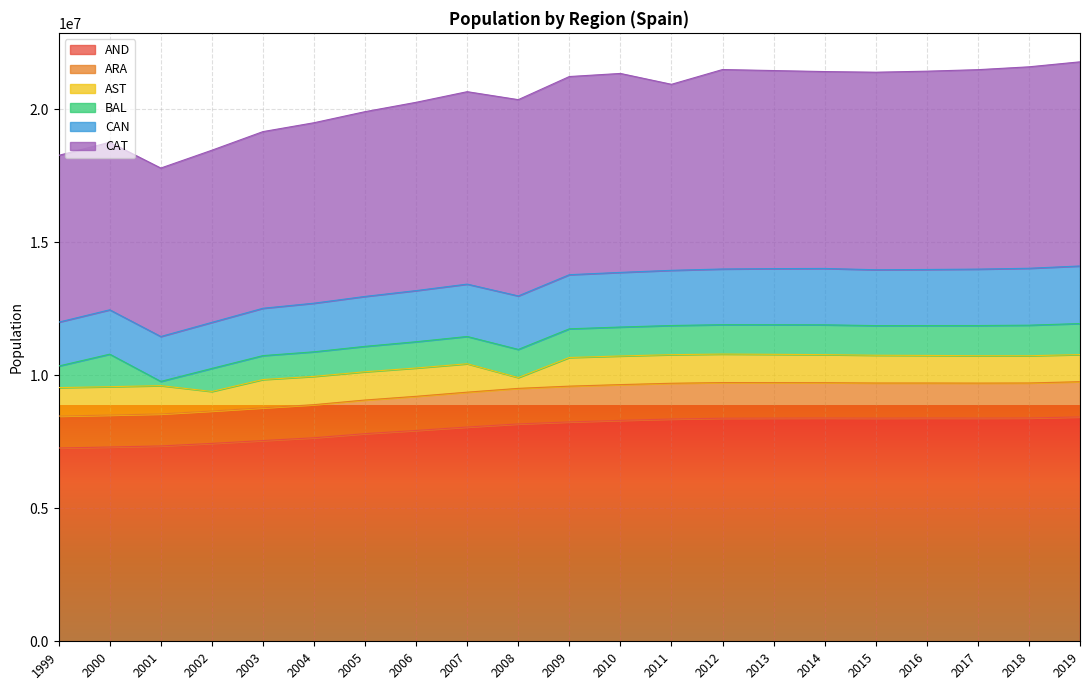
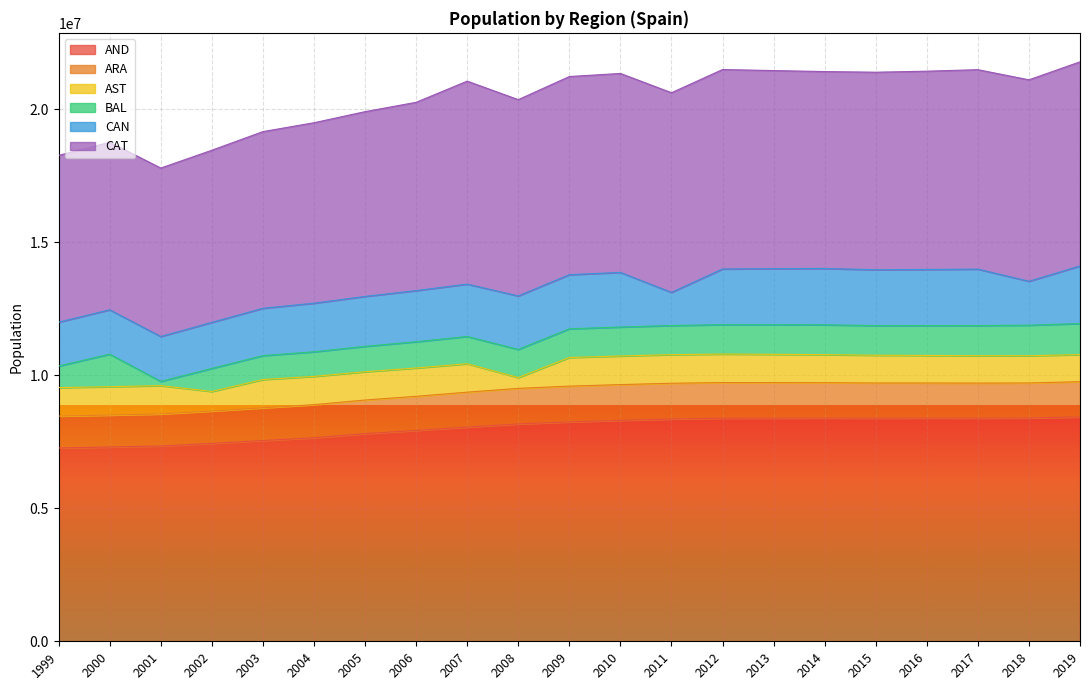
CAT, 2007: 7200000 -> 7600000
CAN, 2011: 2100000 -> 1200000
CAT, 2011: 7000000 -> 7500000
CAN, 2018: 2100000 -> 1700000
